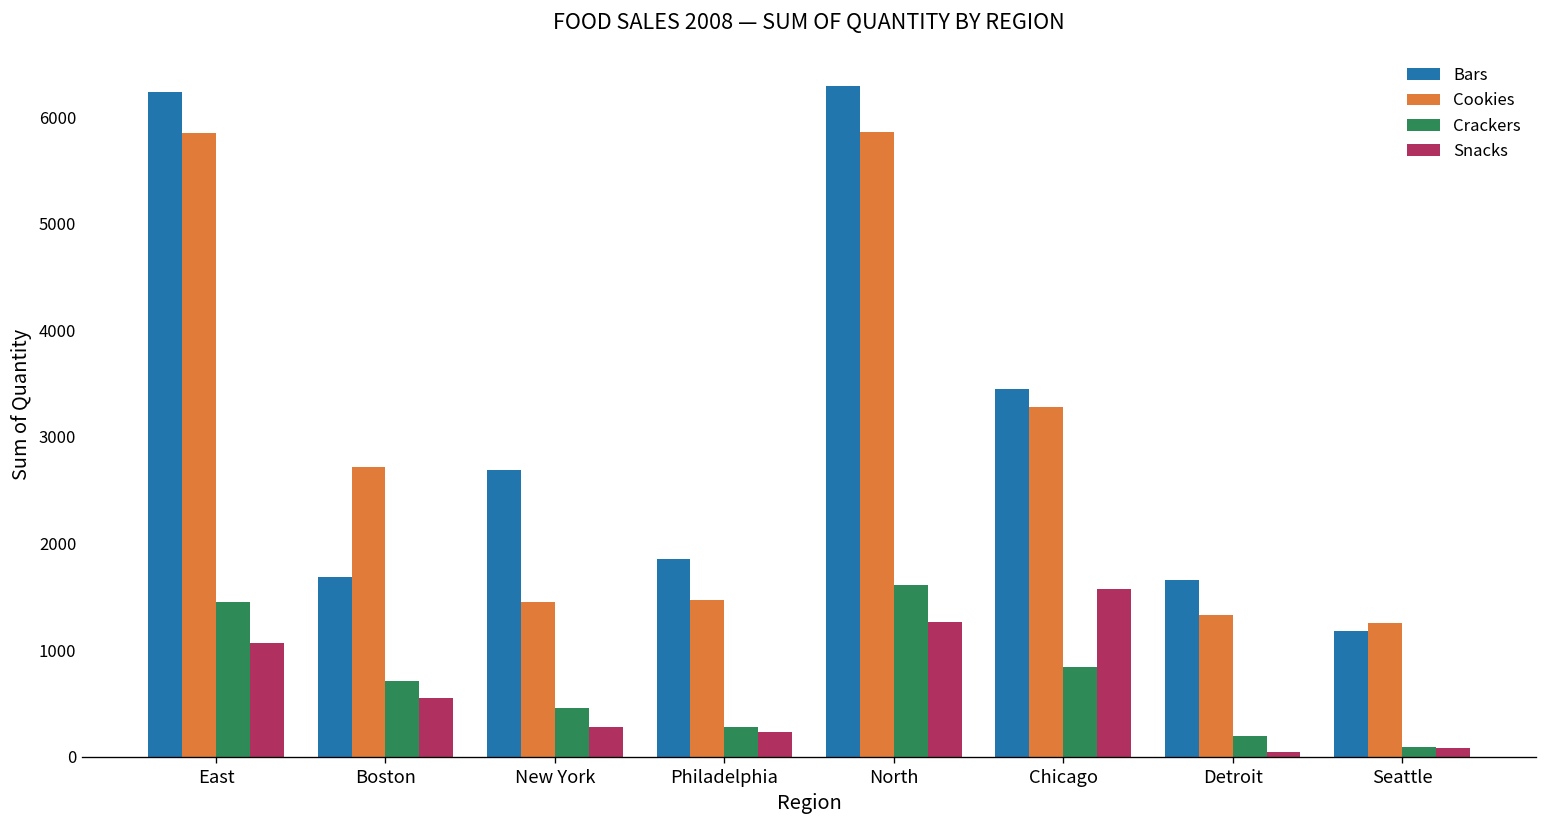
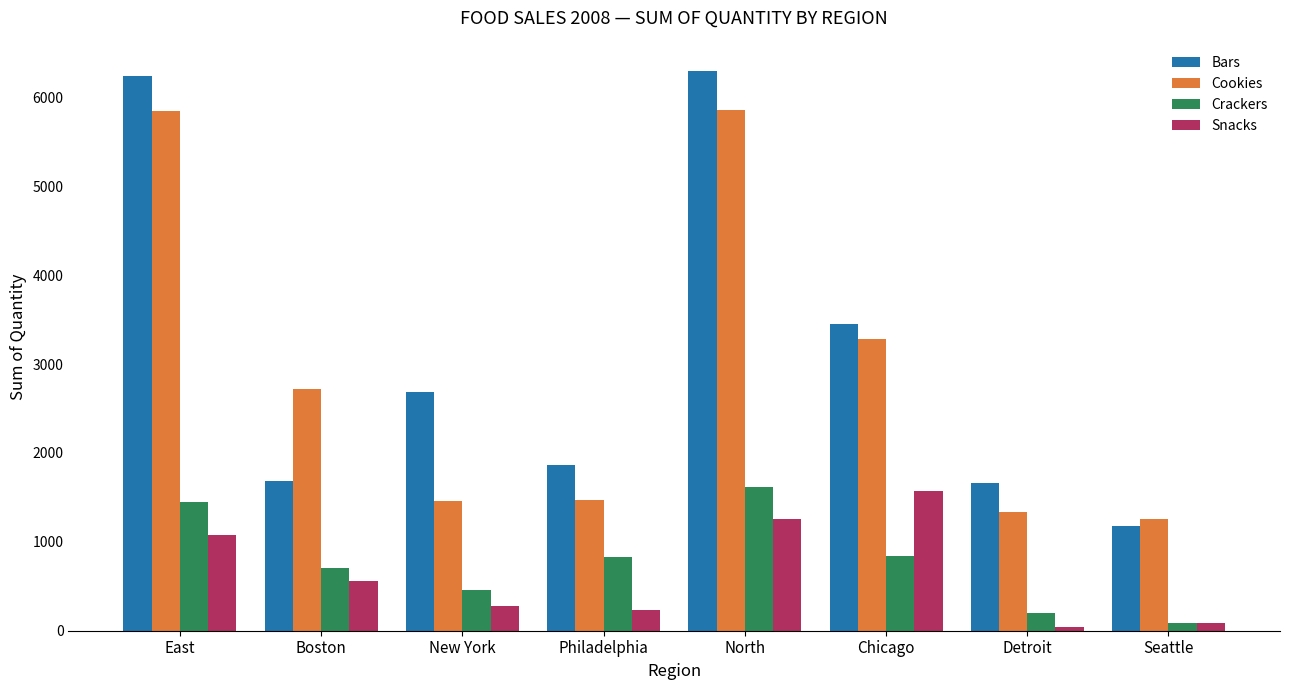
Crackers, Philadelphia: 300 -> 800
